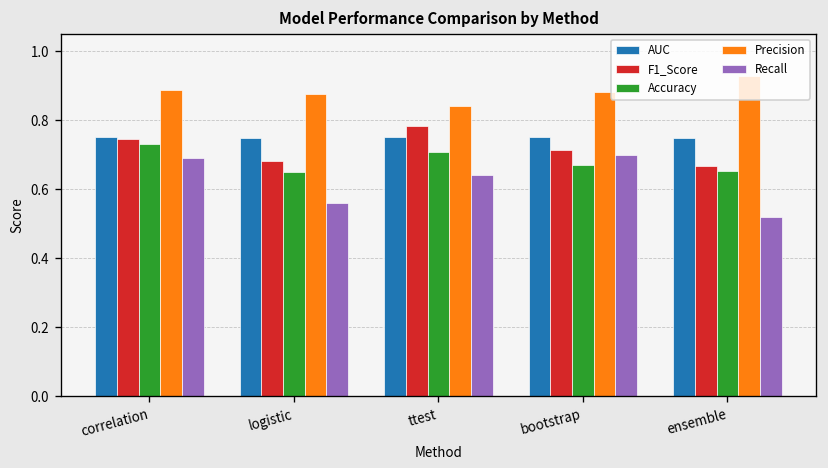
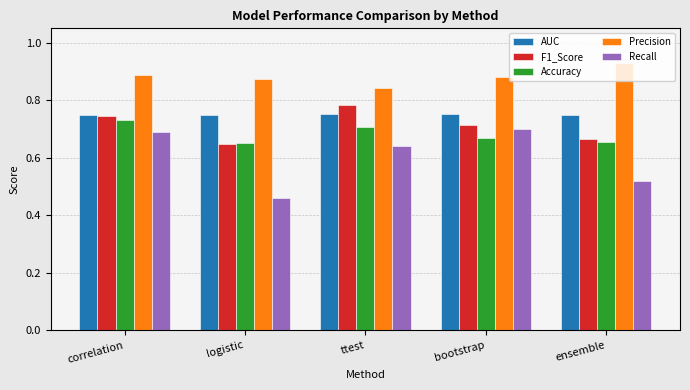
F1_Score, logistic: 0.68 -> 0.65
Recall, logistic: 0.56 -> 0.46
